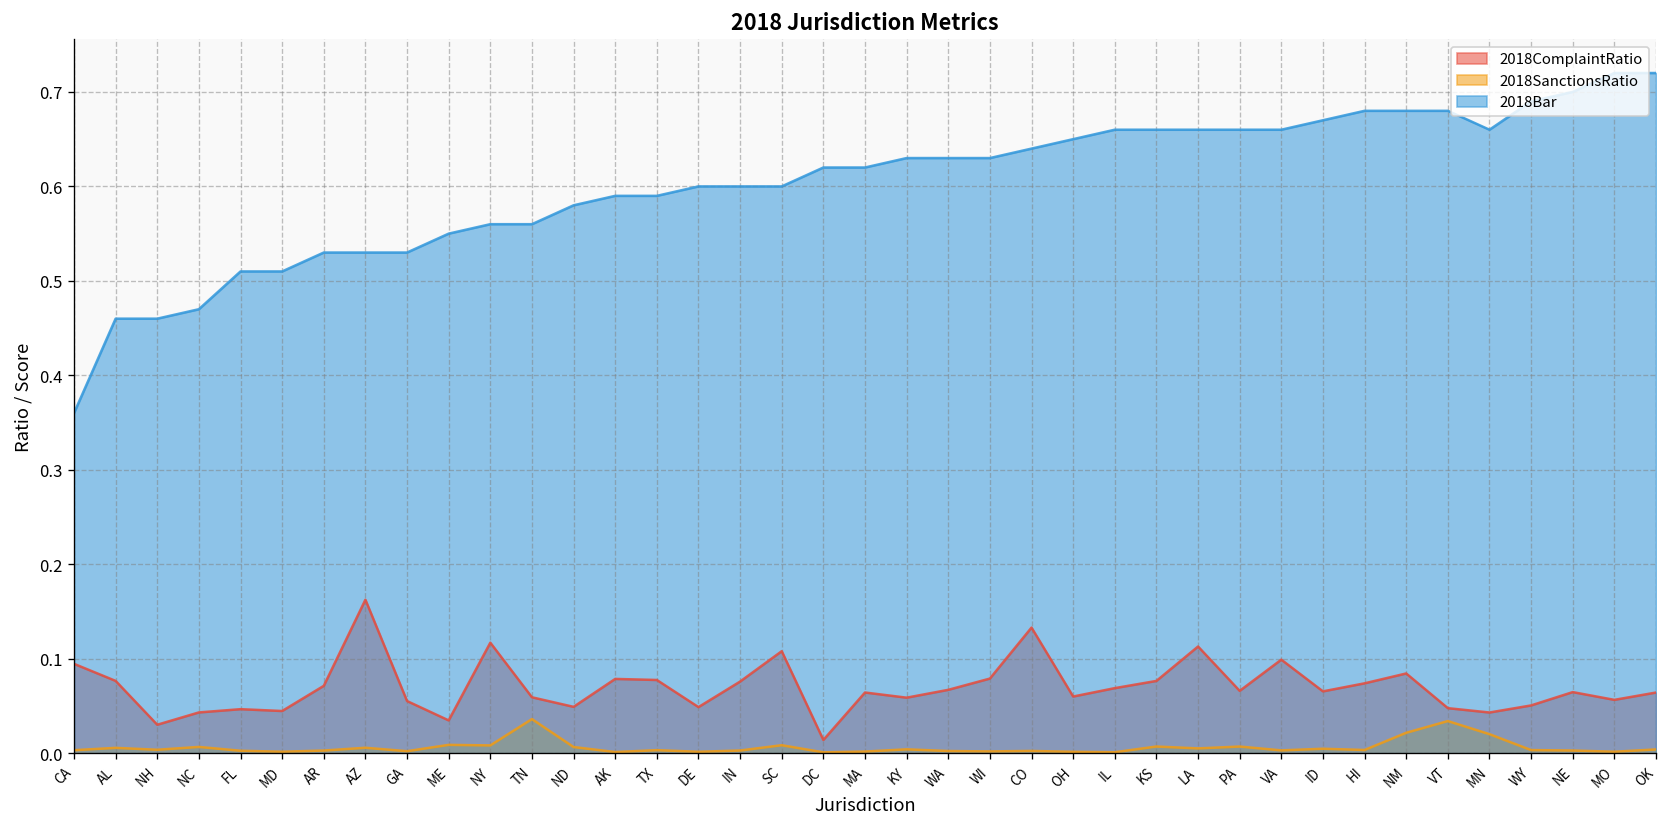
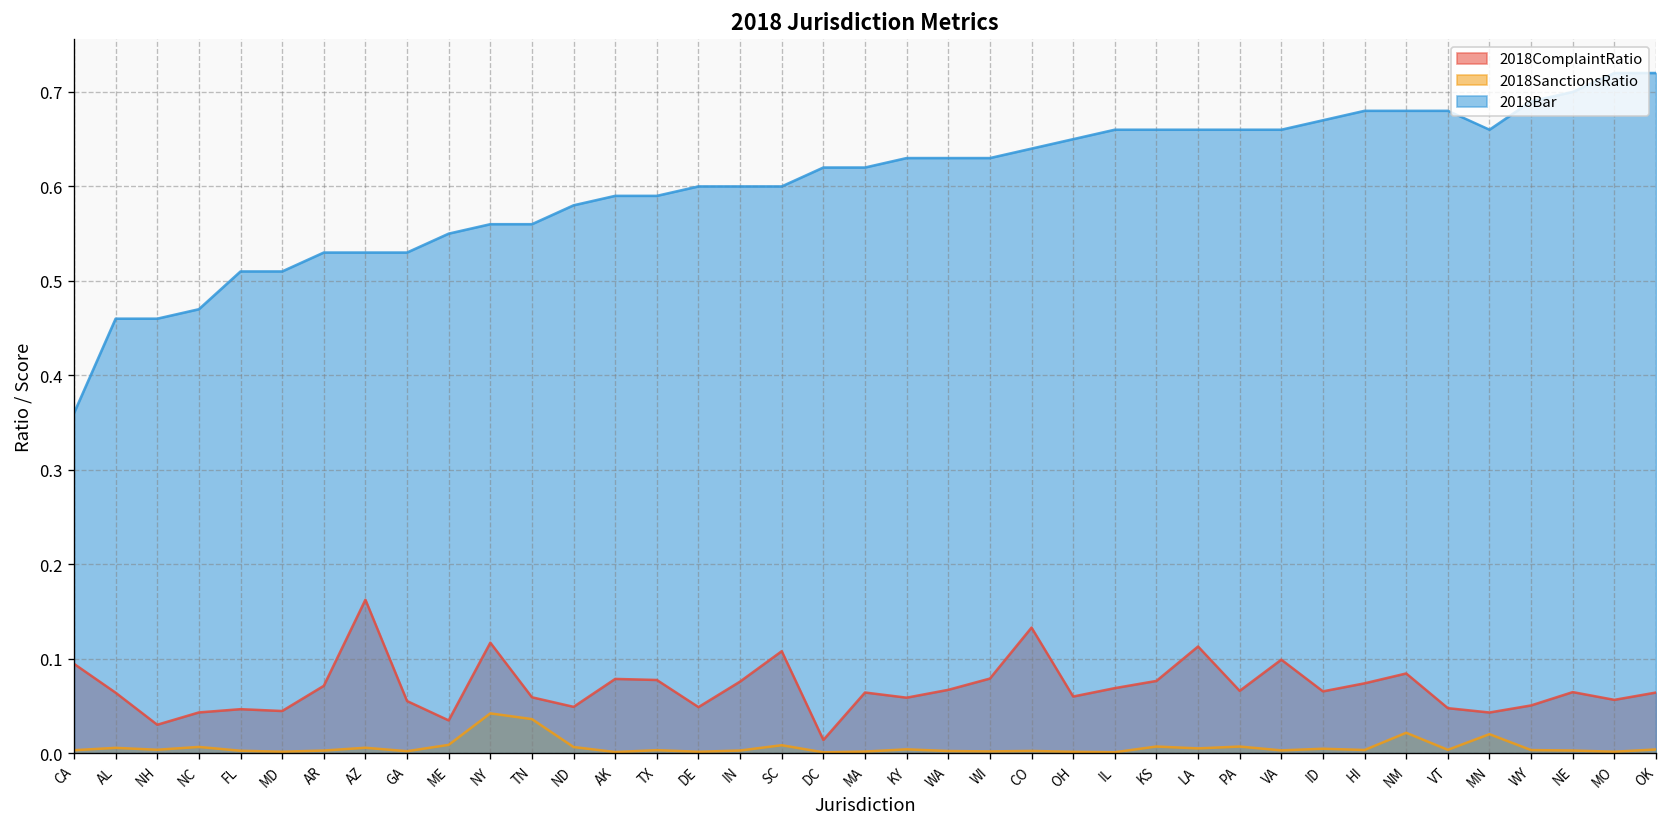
2018ComplaintRatio, AL: 0.08 -> 0.06
2018SanctionsRatio, NY: 0.01 -> 0.04
2018SanctionsRatio, VT: 0.03 -> 0.00
